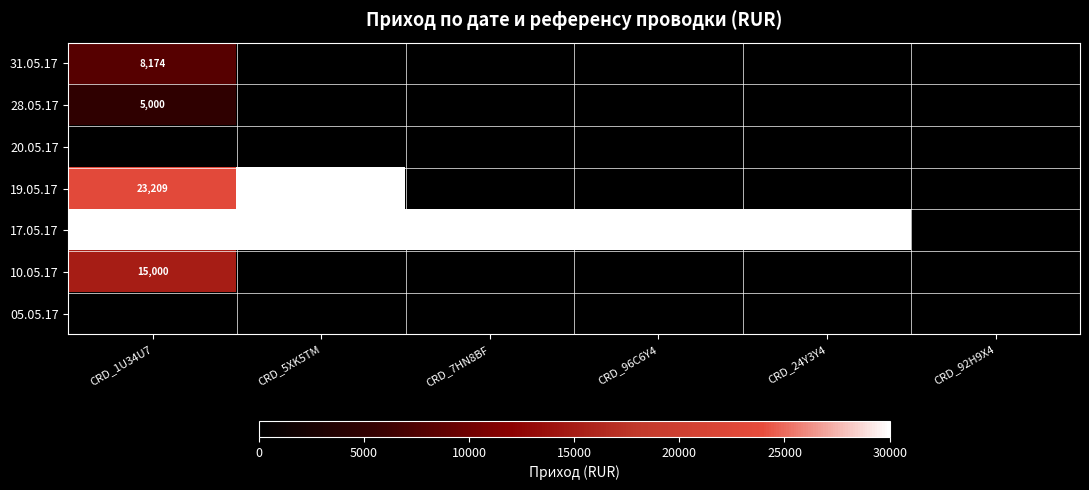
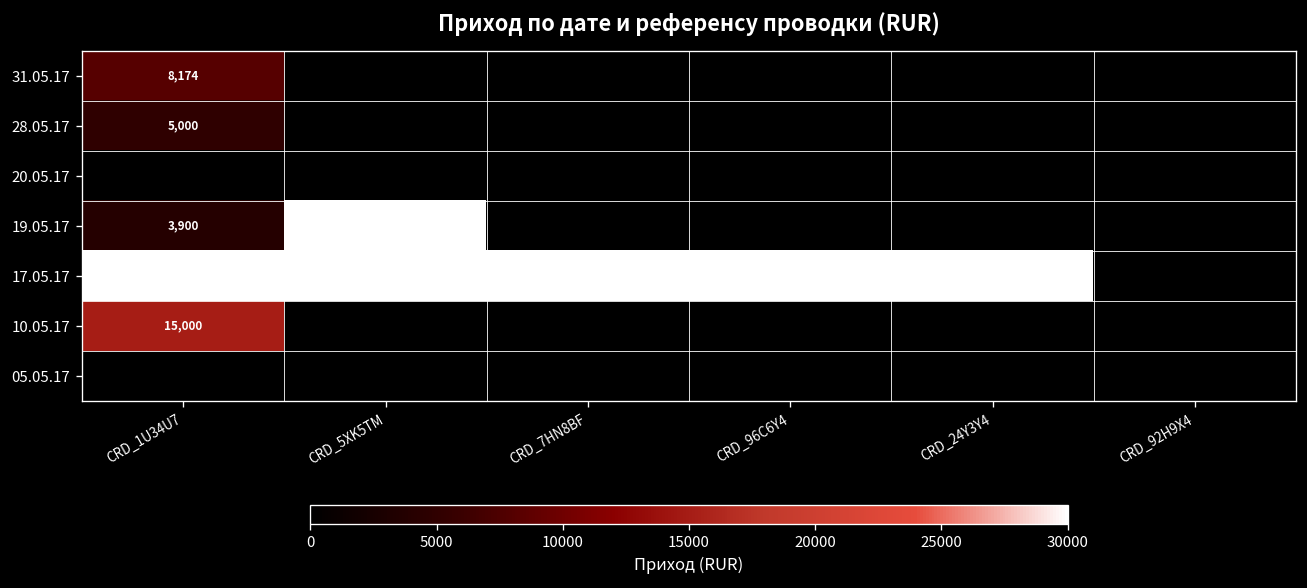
19.05.17, CRD_1U34U7: 23,209 -> 3,900
